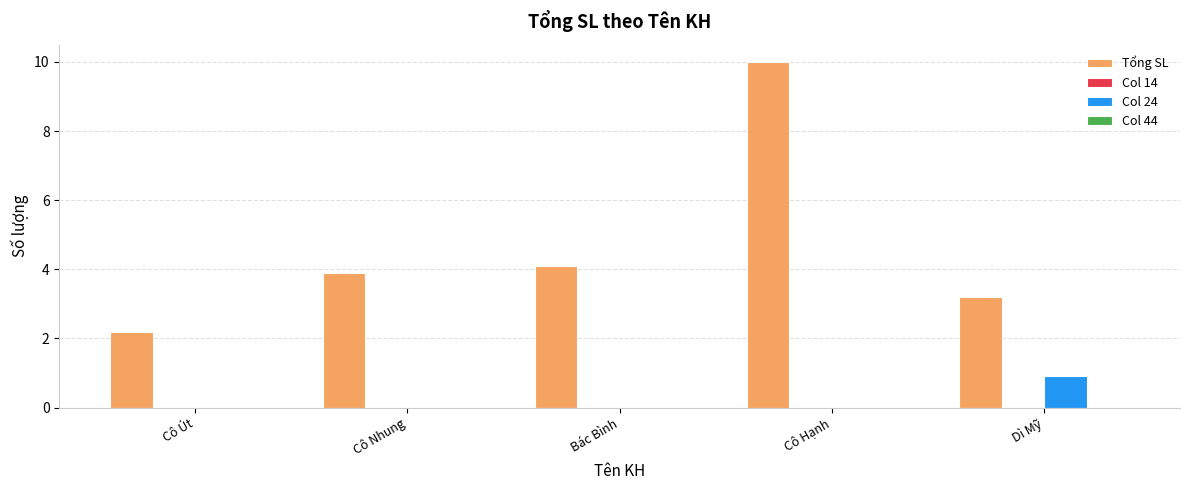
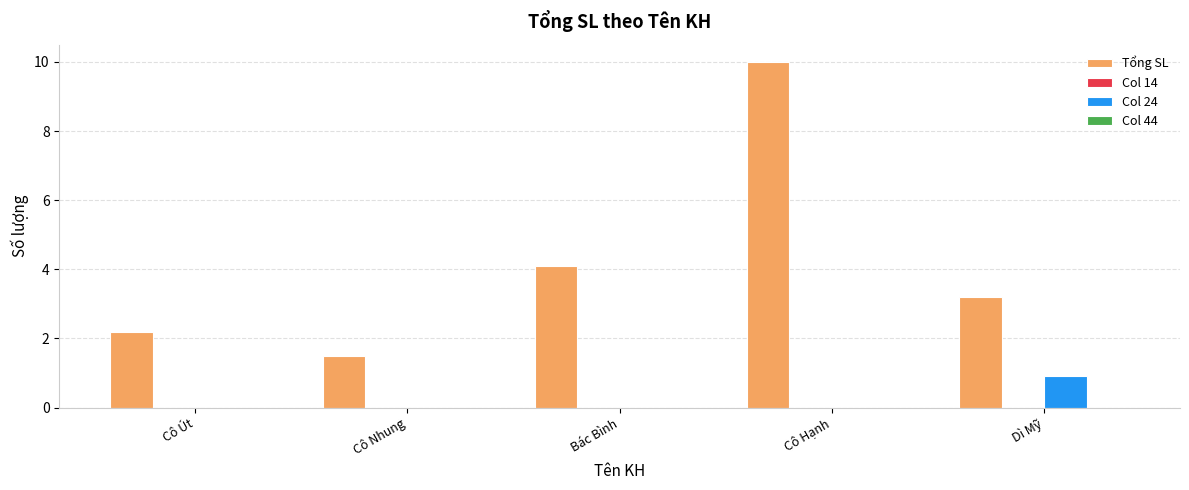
Tổng SL, Cô Nhung: 3.9 -> 1.5
